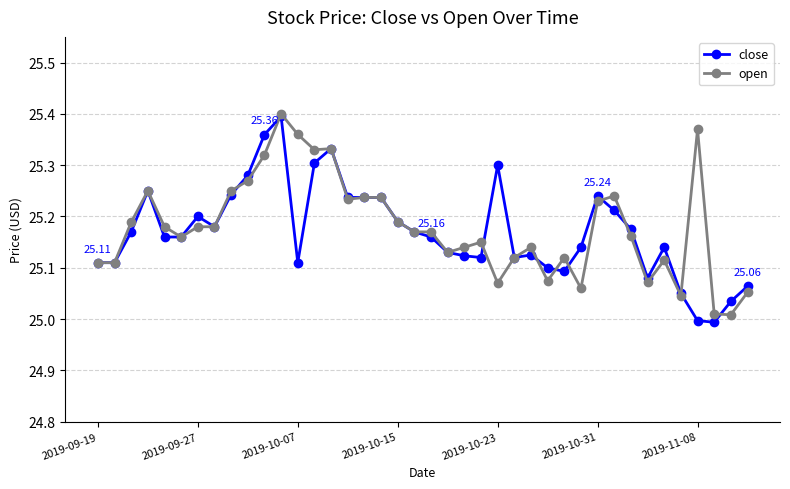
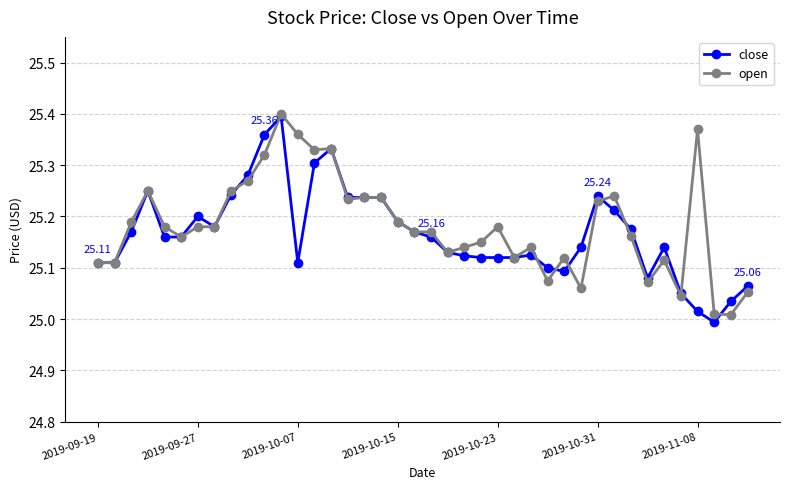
close, 2019-10-23: 25.30 -> 25.12
open, 2019-10-23: 25.07 -> 25.18
close, 2019-11-08: 25.00 -> 25.02
